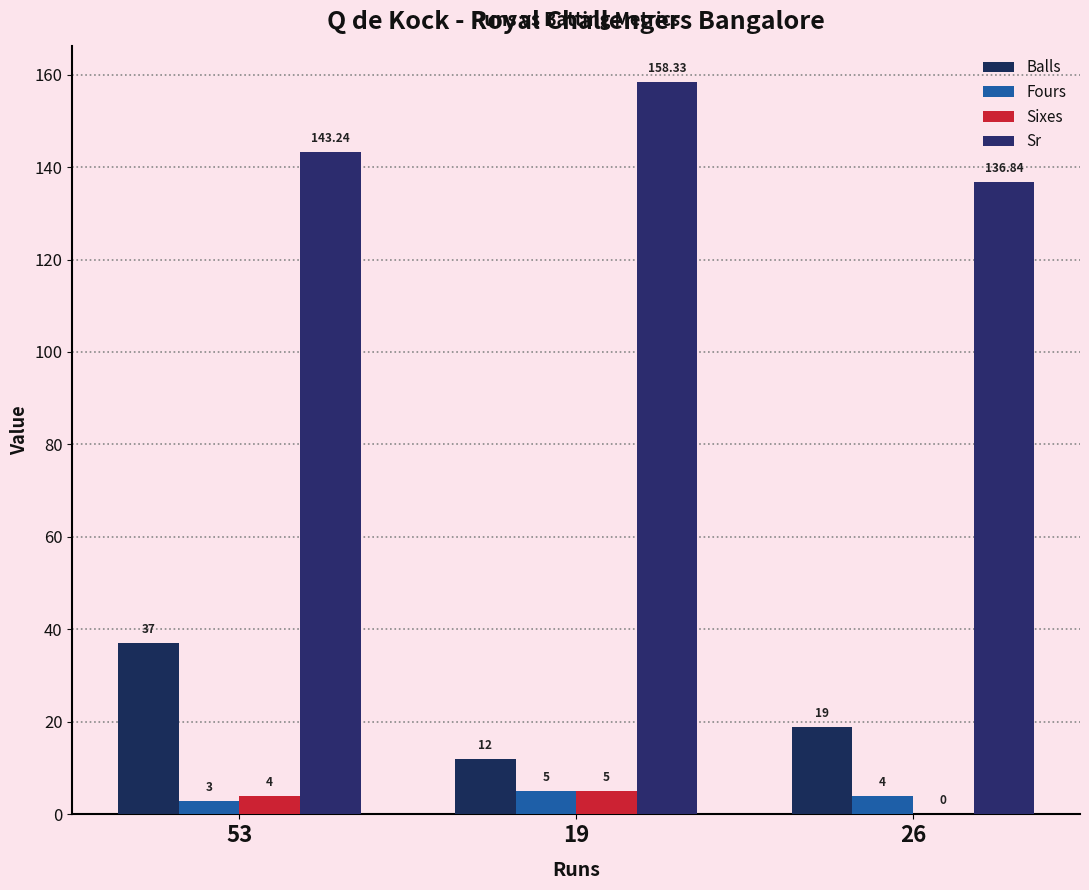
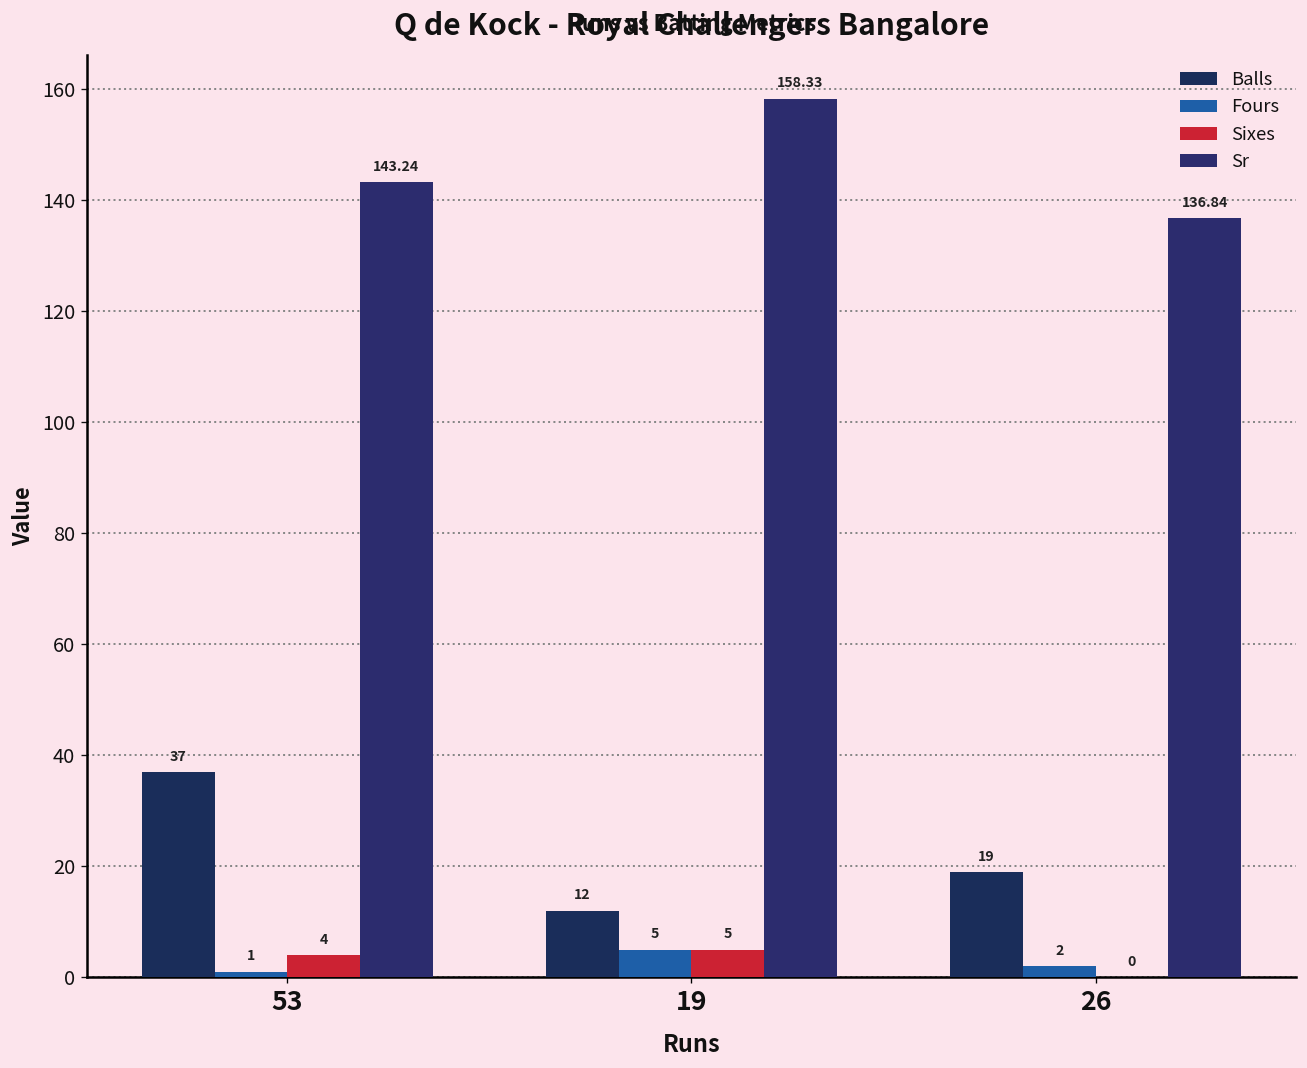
Fours, 53: 3 -> 1
Fours, 26: 4 -> 2
